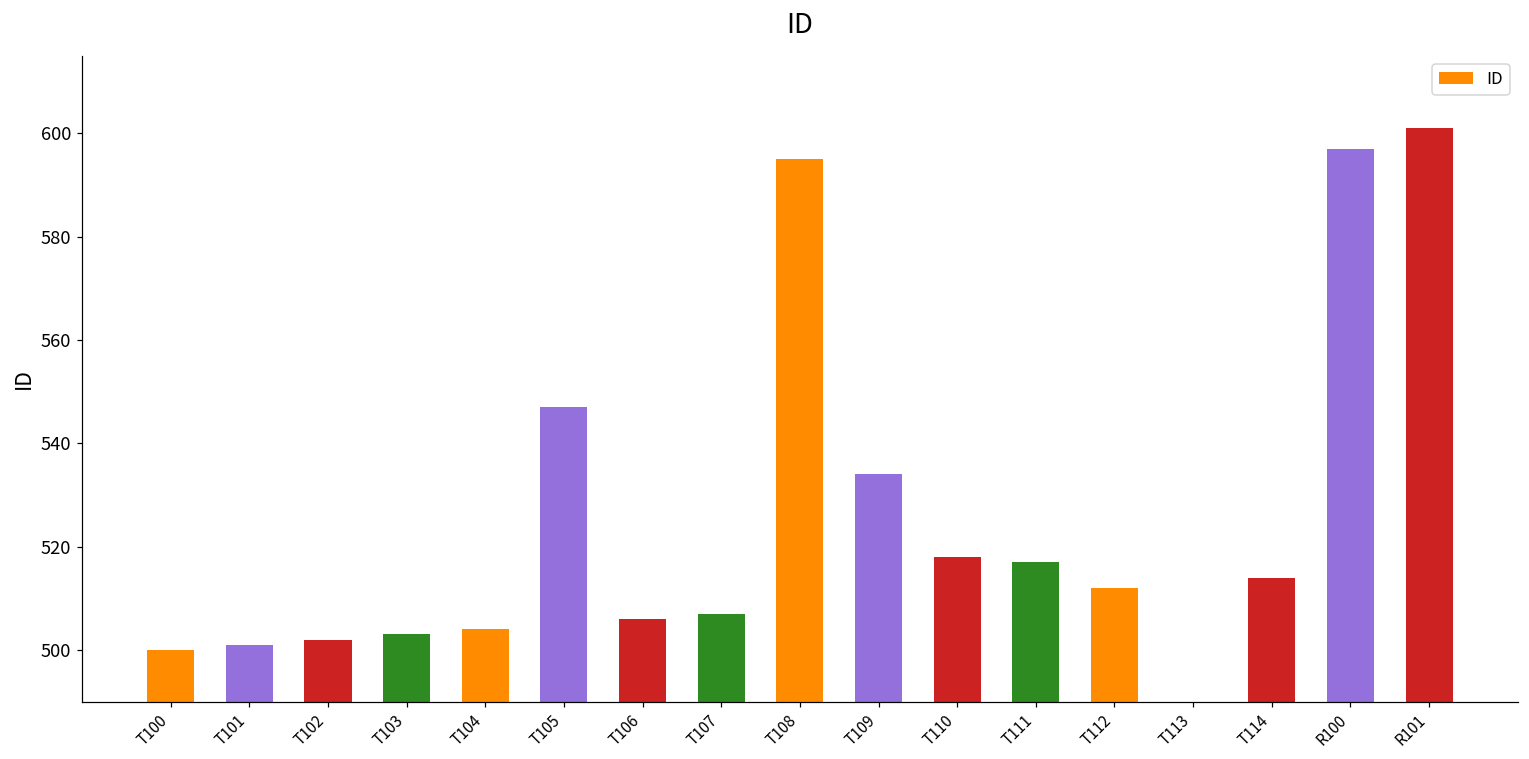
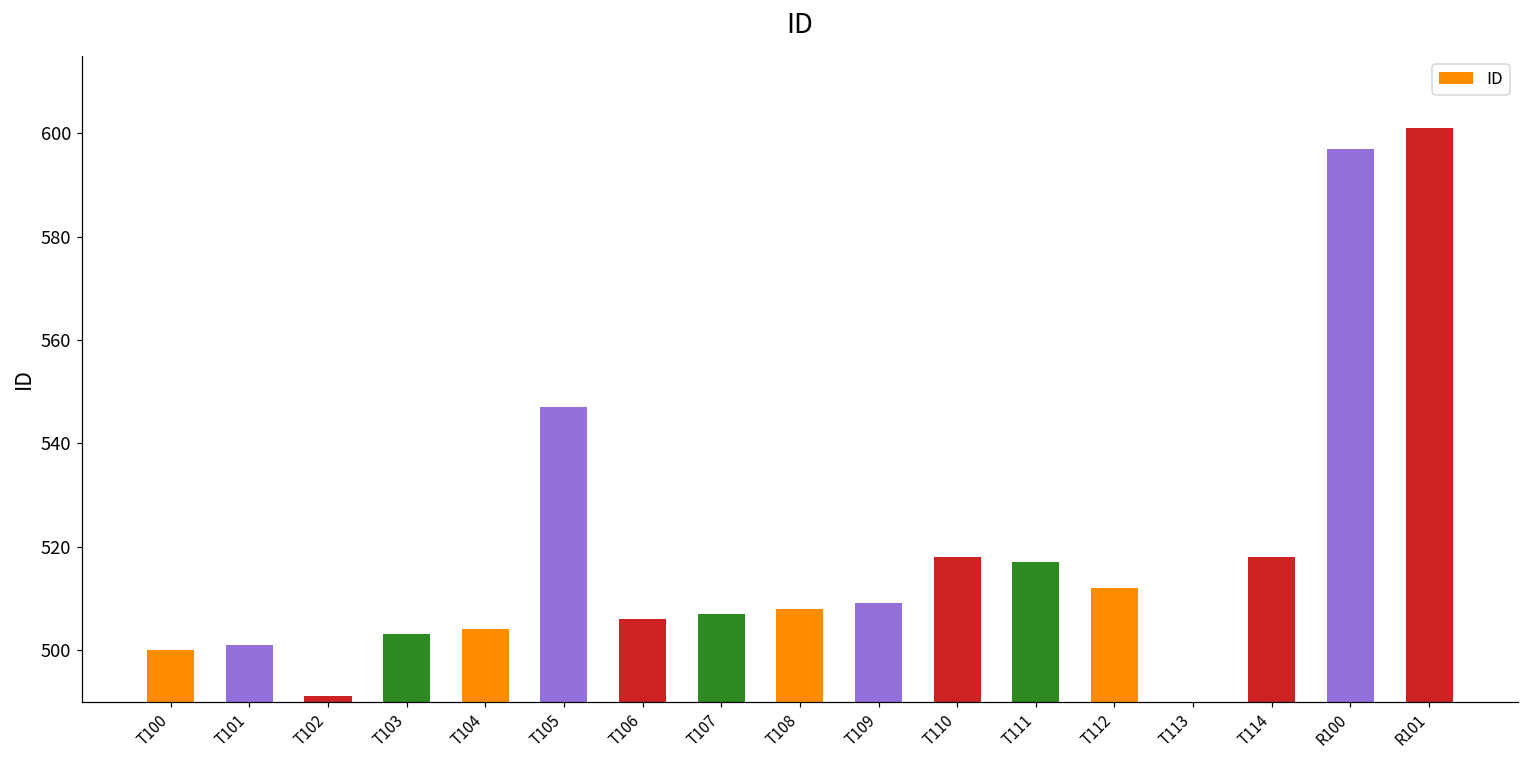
T102: 502 -> 491
T108: 595 -> 508
T109: 534 -> 509
T114: 514 -> 518
